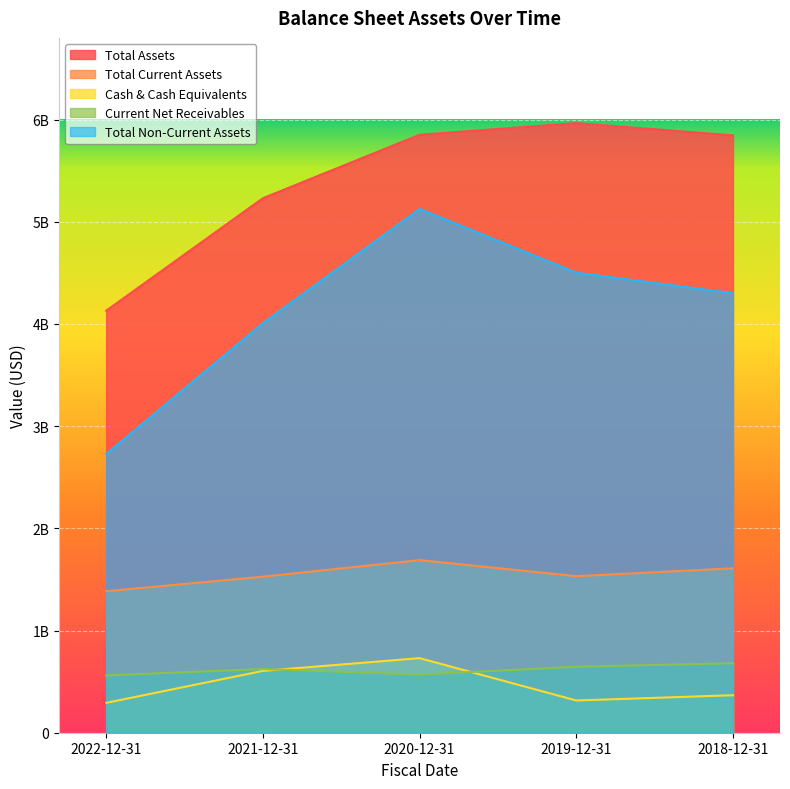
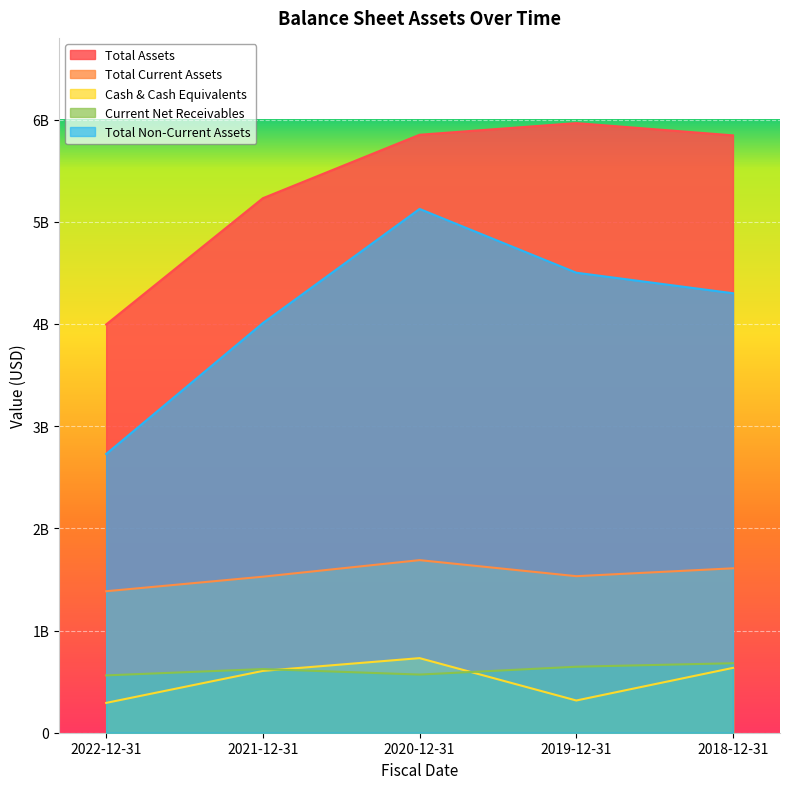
Total Assets, 2022-12-31: 4130000000 -> 4000000000
Cash & Cash Equivalents, 2018-12-31: 370000000 -> 630000000
